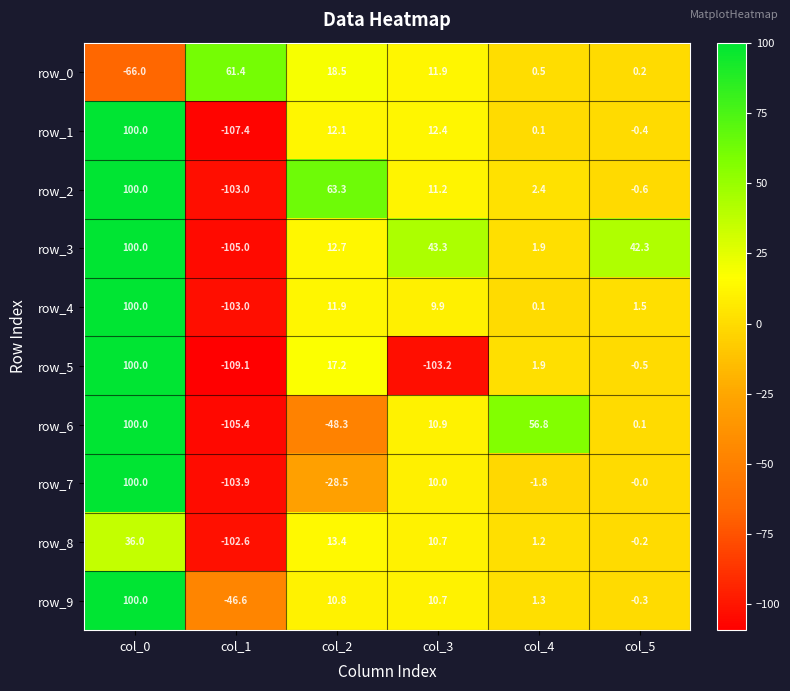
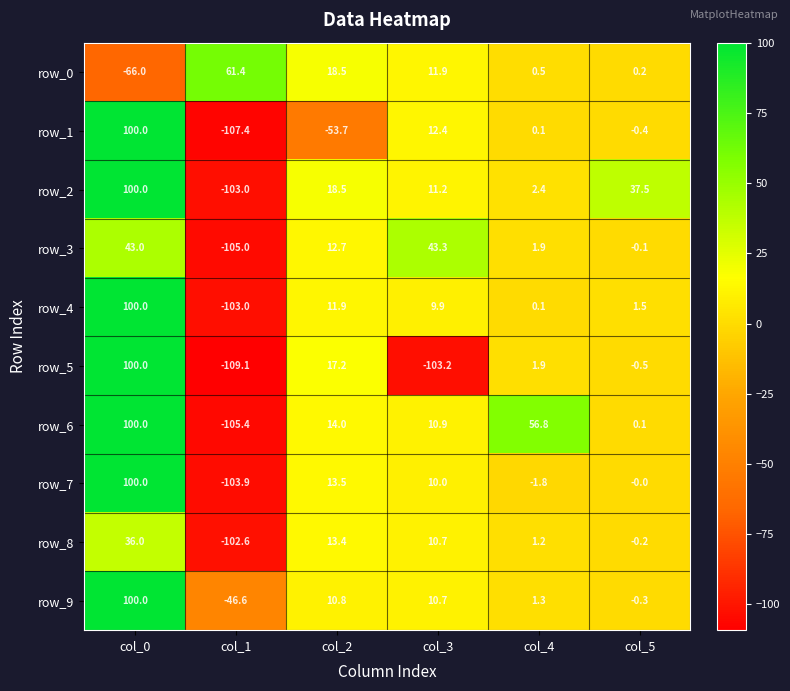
row_1, col_2: 12.1 -> -53.7
row_2, col_2: 63.3 -> 18.5
row_2, col_5: -0.6 -> 37.5
row_3, col_0: 100.0 -> 43.0
row_3, col_5: 42.3 -> -0.1
row_6, col_2: -48.3 -> 14.0
row_7, col_2: -28.5 -> 13.5
